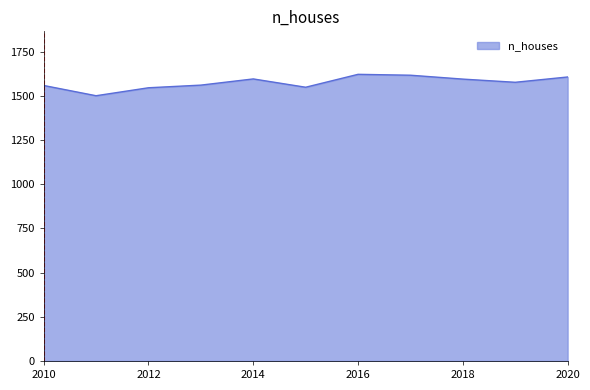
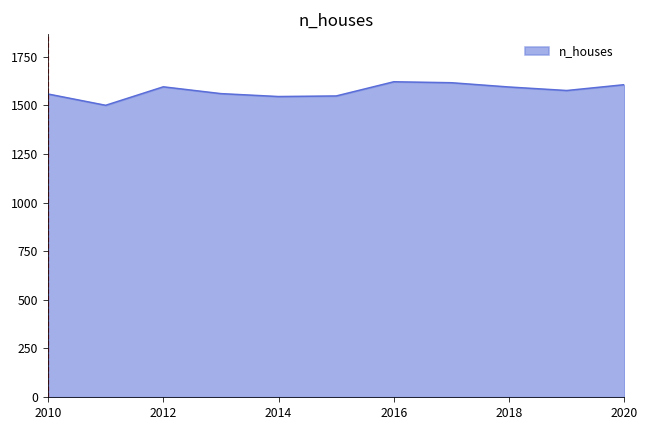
2012: 1550 -> 1600
2014: 1600 -> 1550
